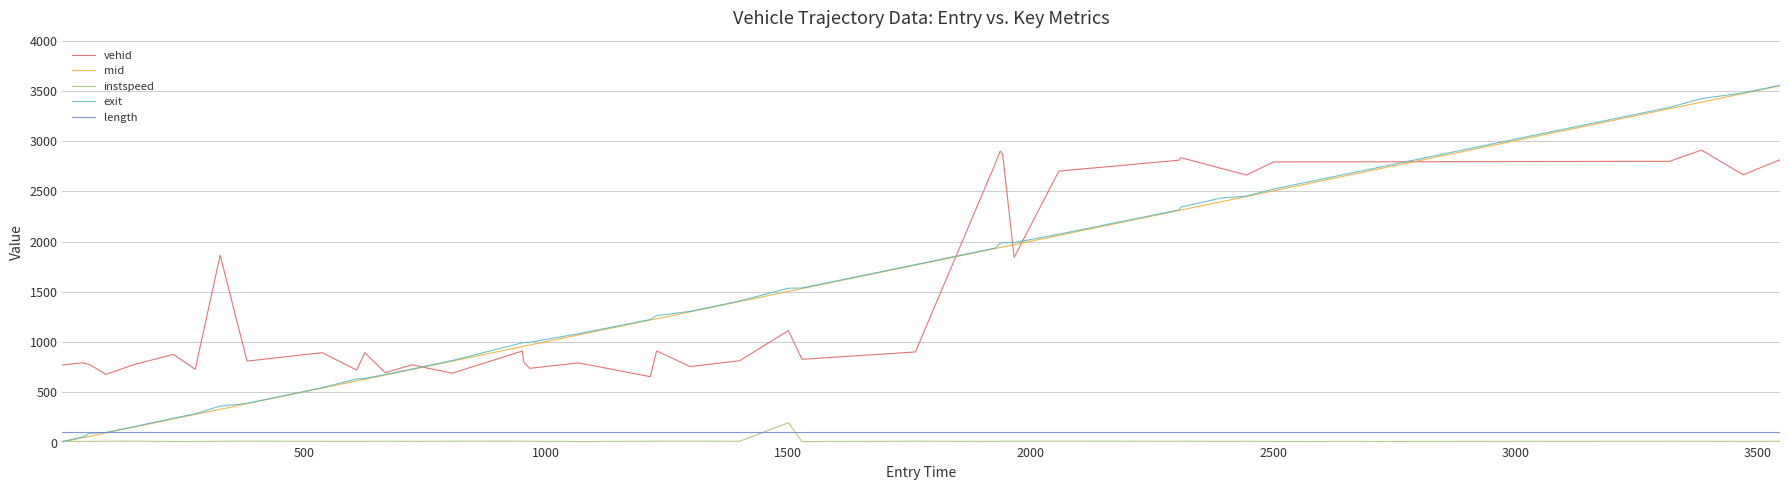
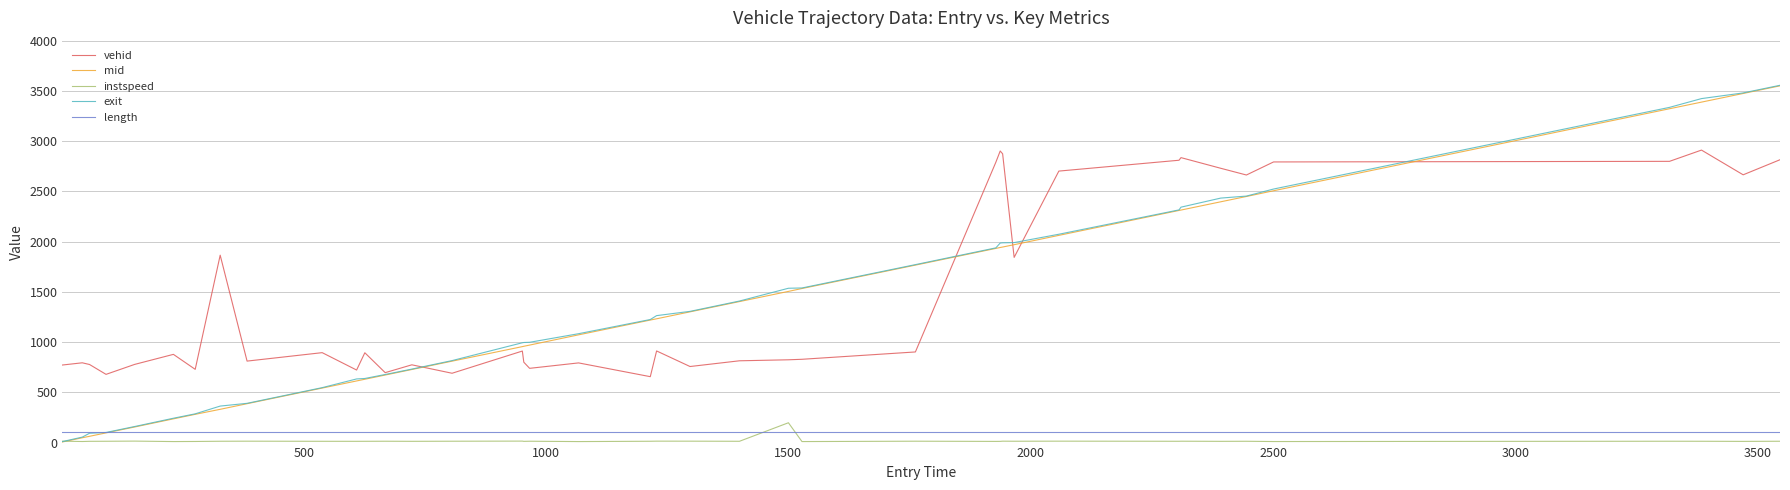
vehid, 1500: 1110 -> 820
